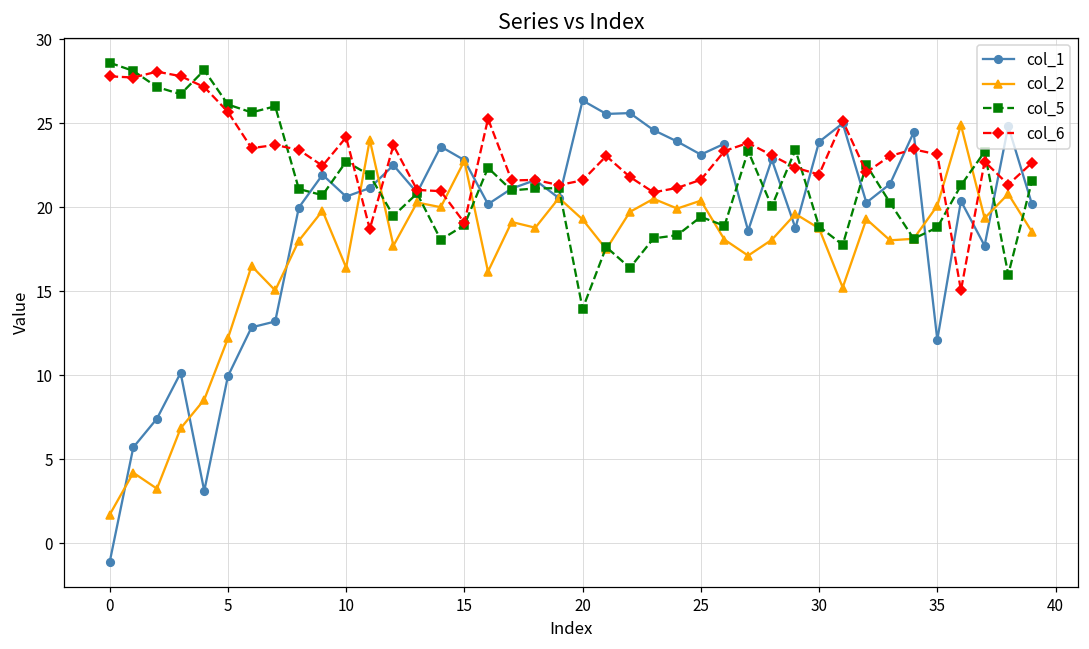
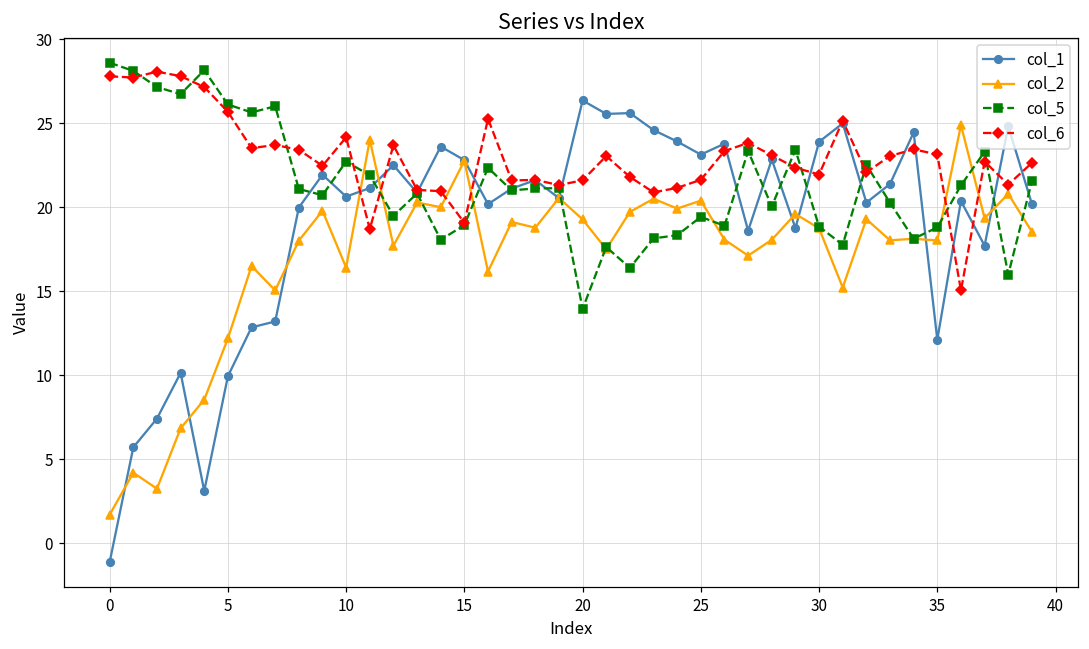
col_2, 35: 20.1 -> 18.0
